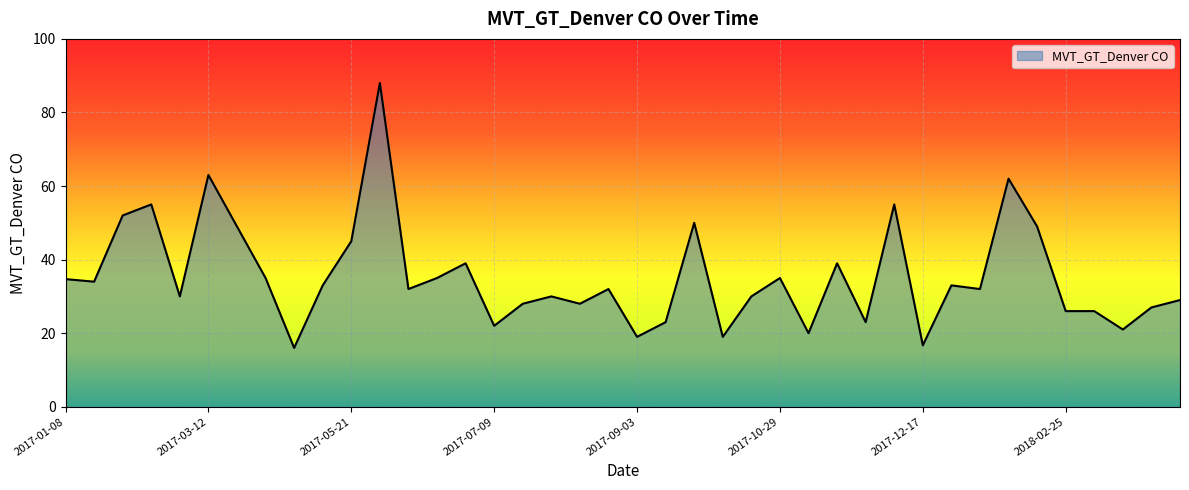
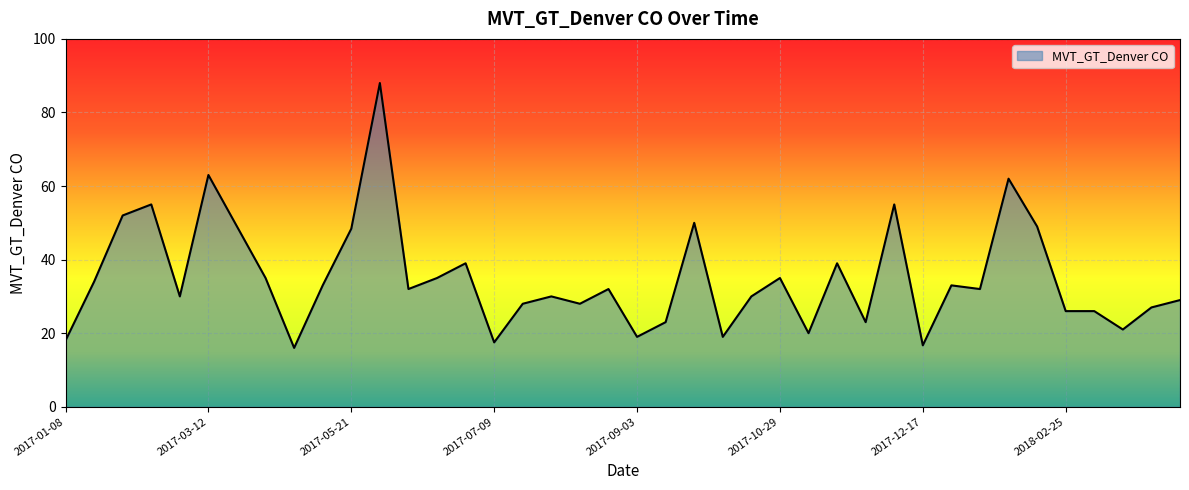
2017-01-08: 35 -> 18
2017-05-21: 45 -> 48
2017-07-09: 22 -> 18
